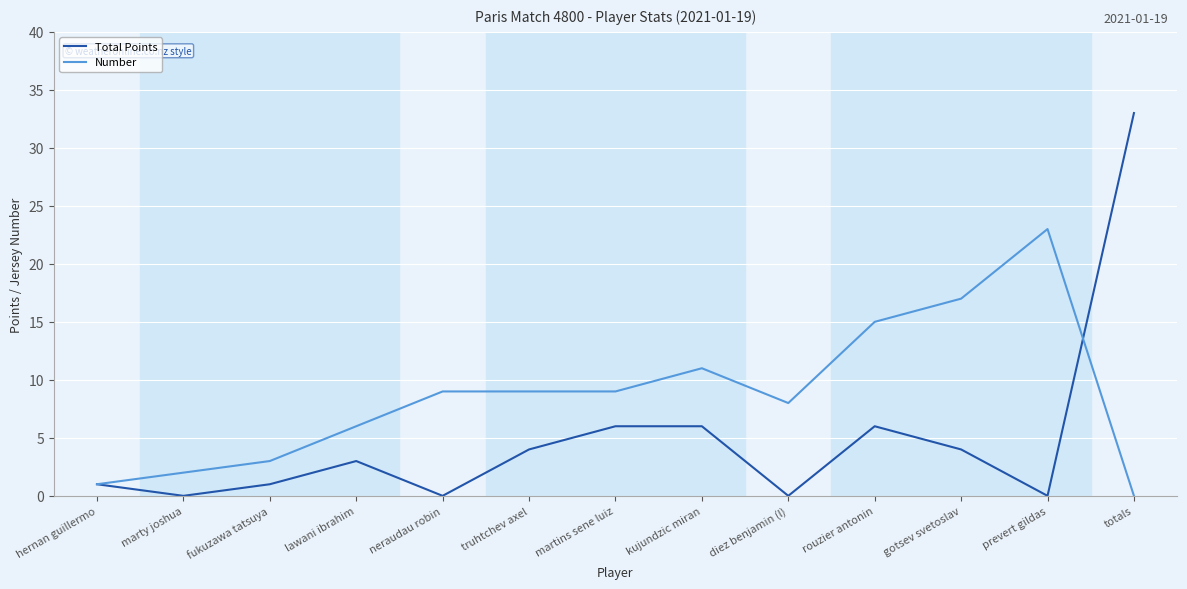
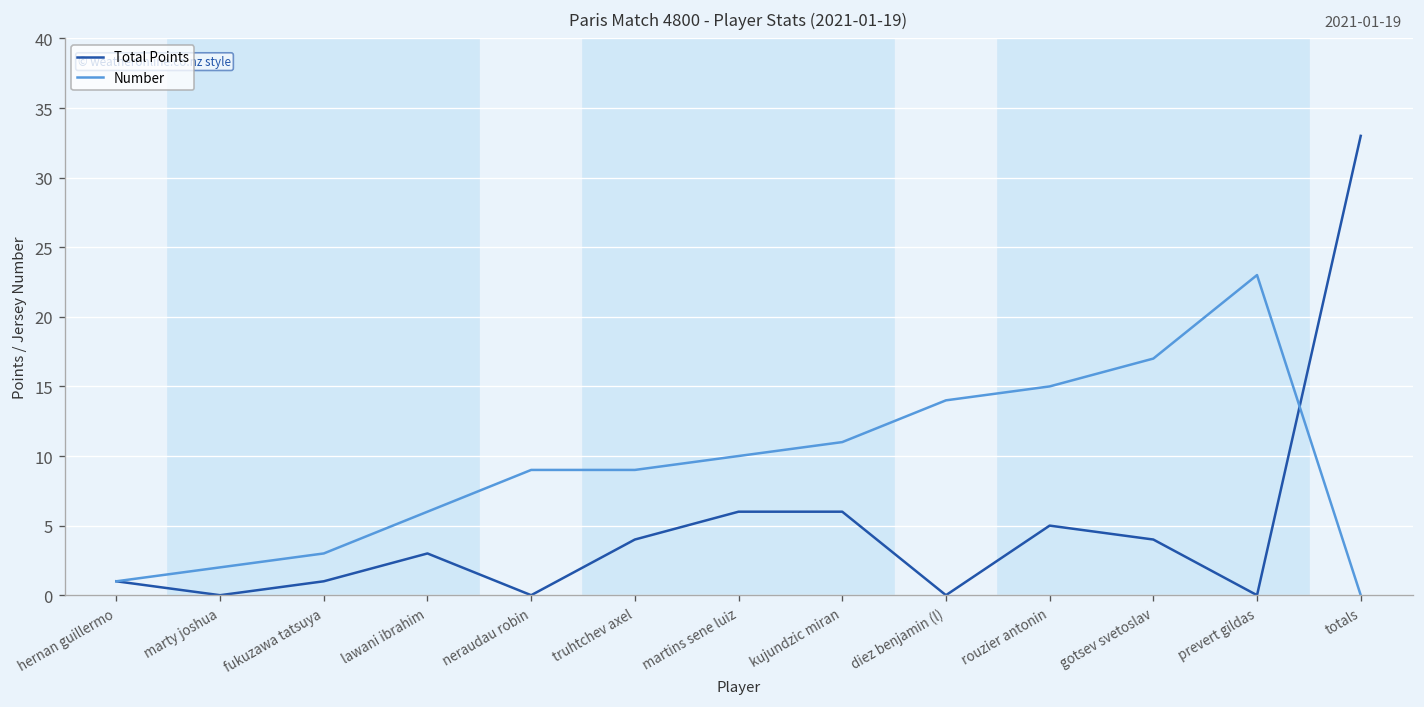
Number, martins sene luiz: 9 -> 10
Number, diez benjamin (l): 8 -> 14
Total Points, rouzier antonin: 6 -> 5
